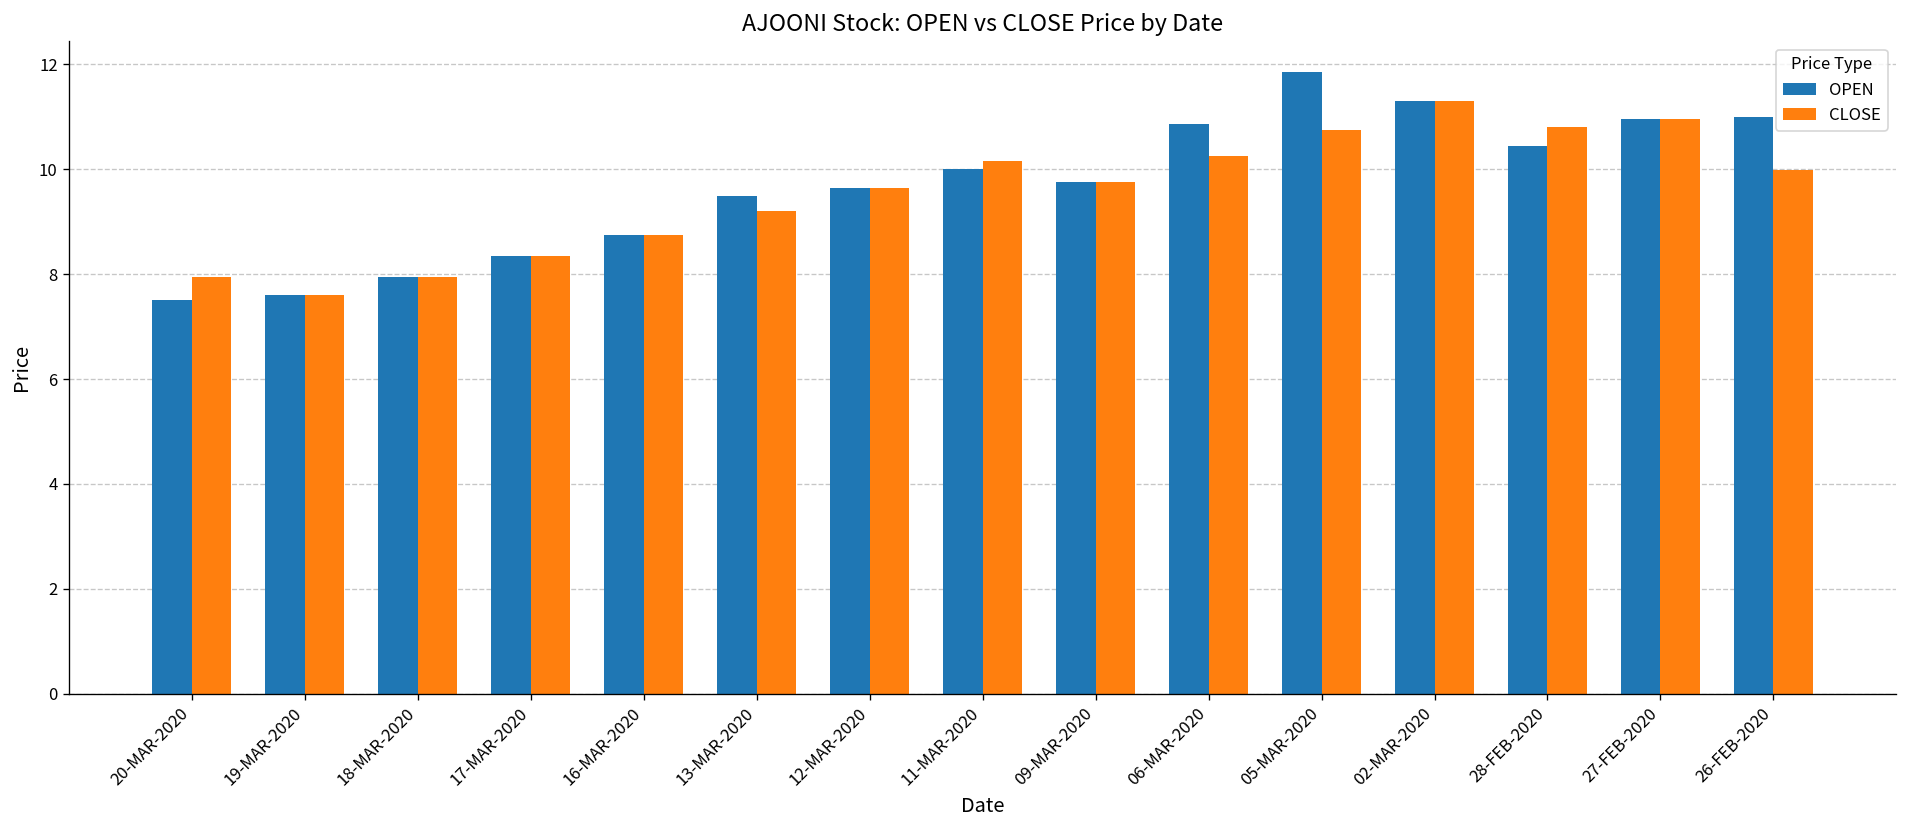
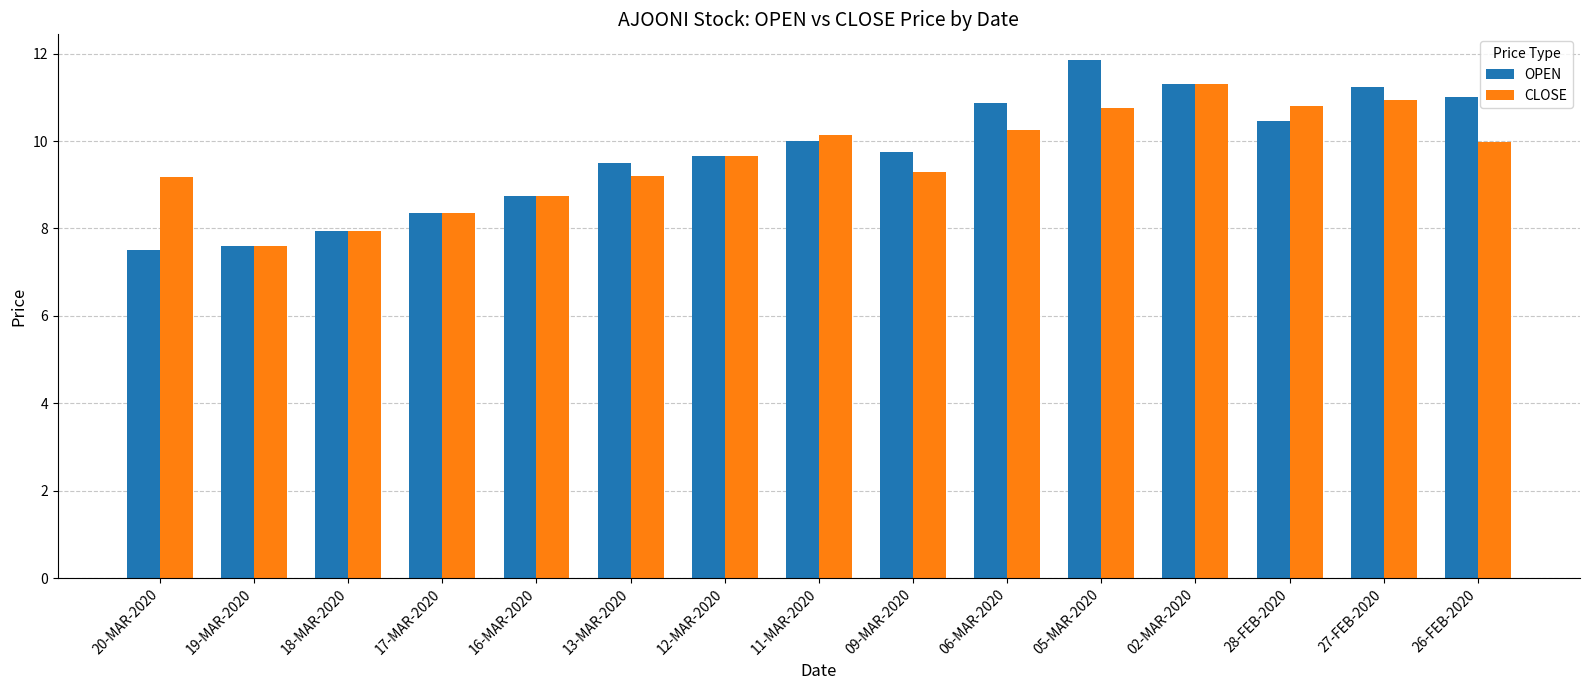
CLOSE, 20-MAR-2020: 8.0 -> 9.2
CLOSE, 09-MAR-2020: 9.8 -> 9.3
OPEN, 27-FEB-2020: 11.0 -> 11.2
